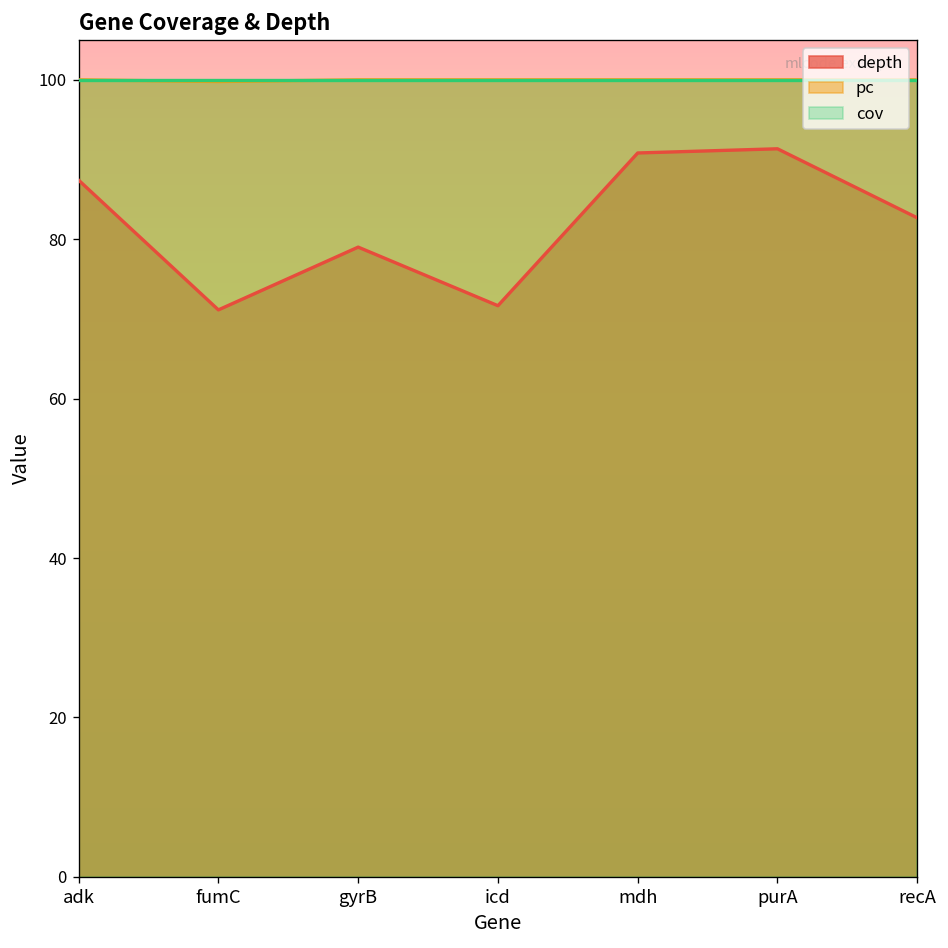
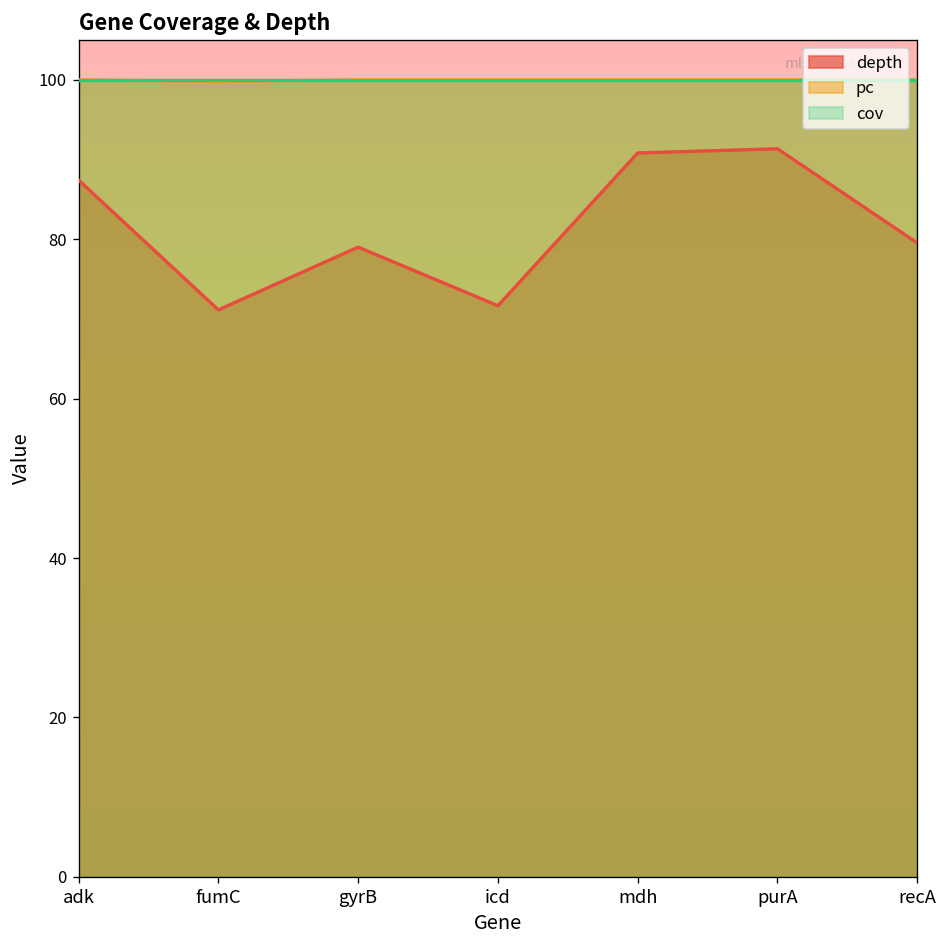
depth, recA: 83 -> 80
